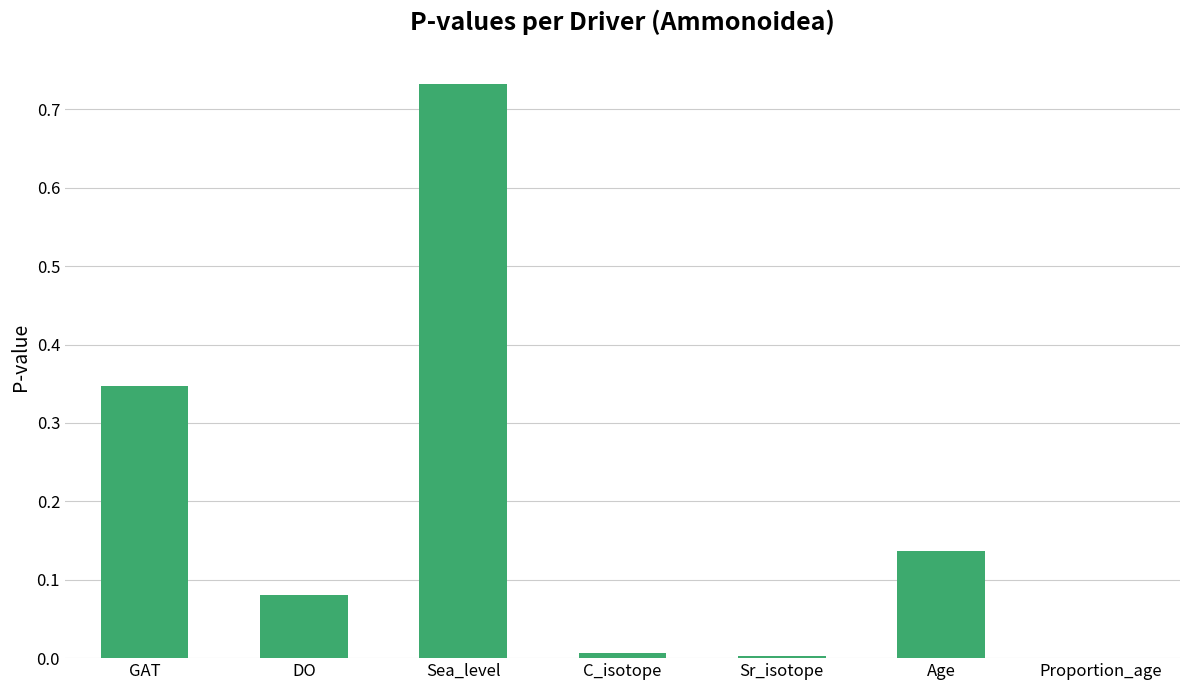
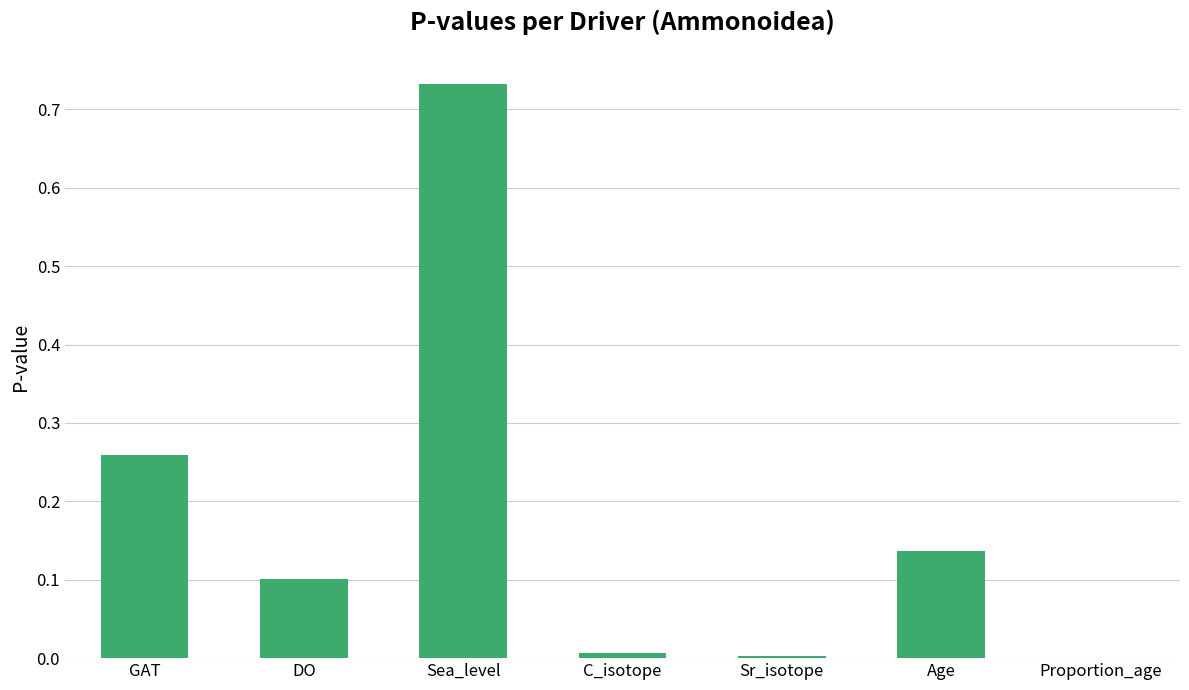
GAT: 0.35 -> 0.26
DO: 0.08 -> 0.10
